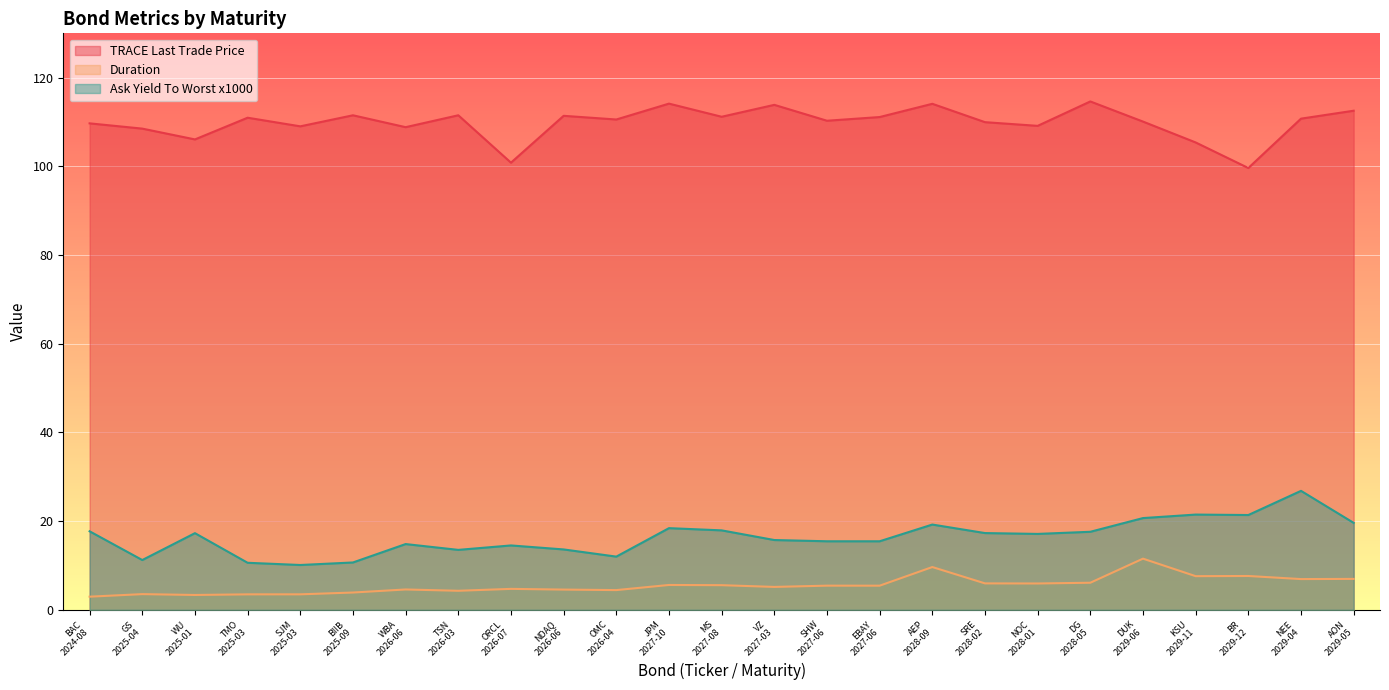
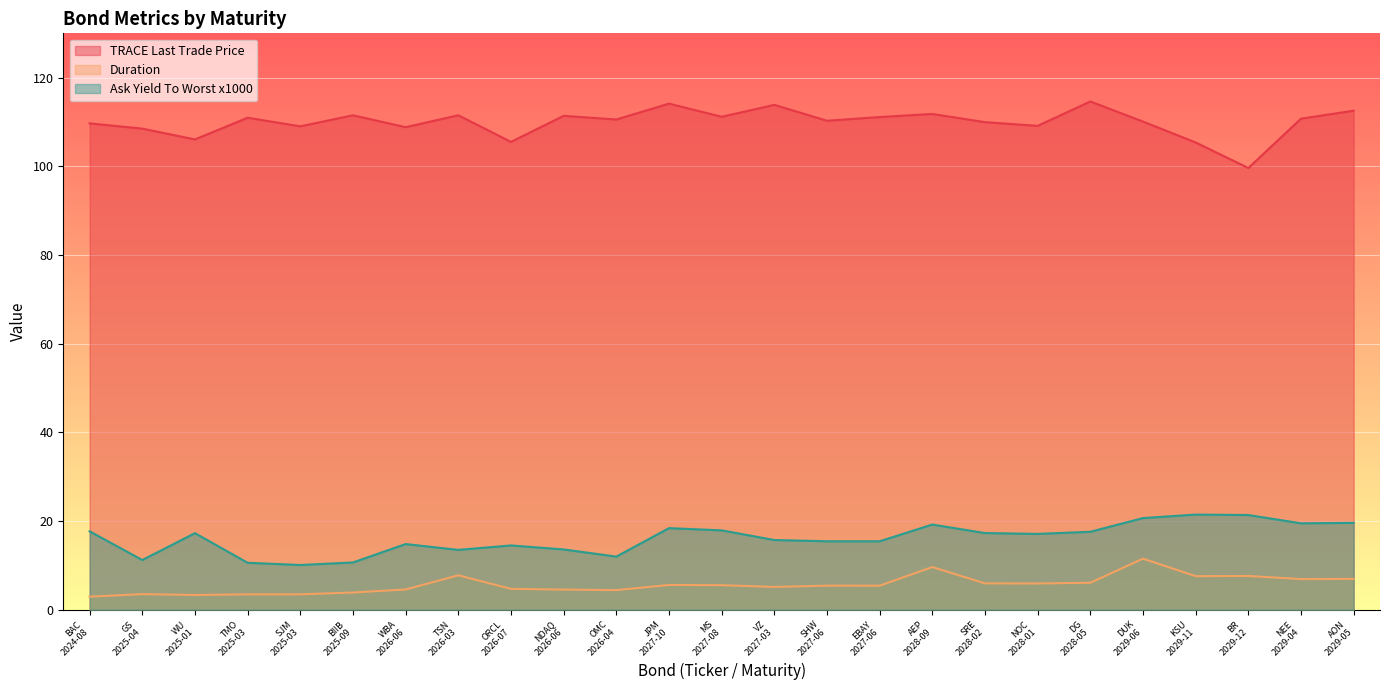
Duration, TSN 2026-03: 4 -> 8
TRACE Last Trade Price, ORCL 2026-07: 101 -> 106
TRACE Last Trade Price, AEP 2028-09: 114 -> 112
Ask Yield To Worst x1000, NEE 2029-04: 27 -> 20
